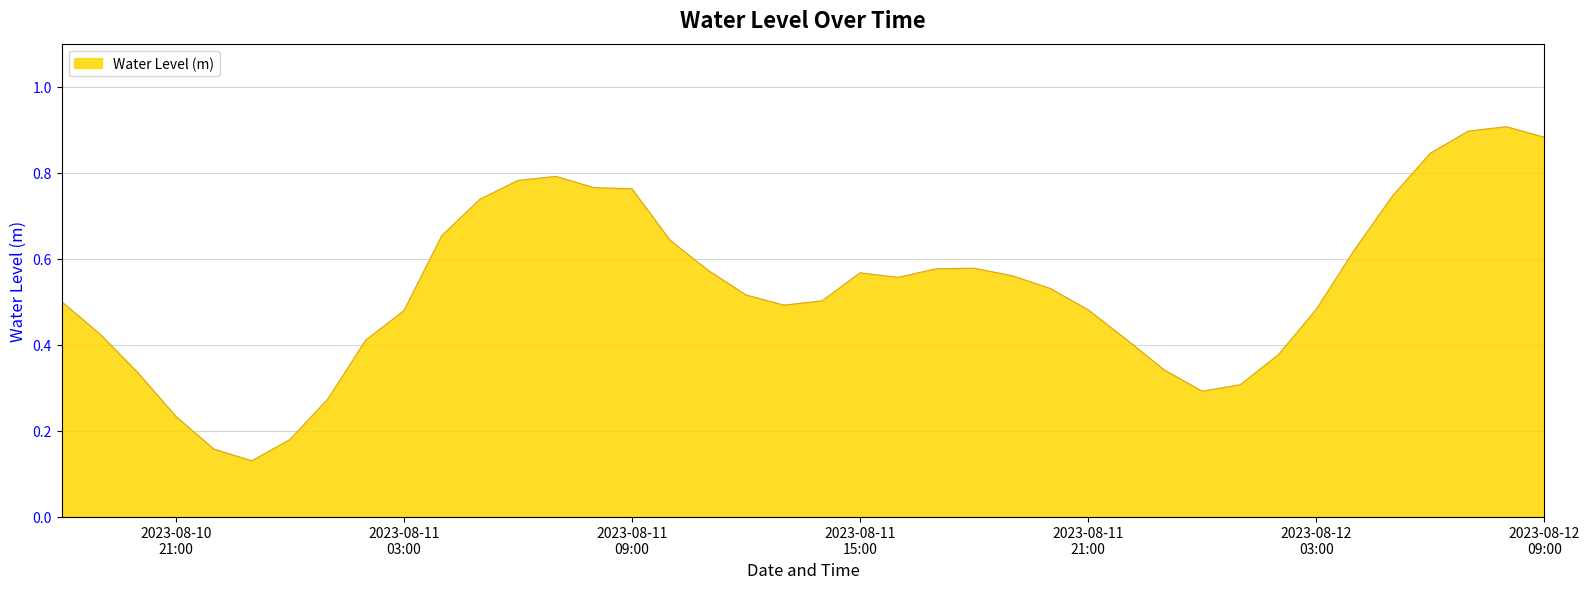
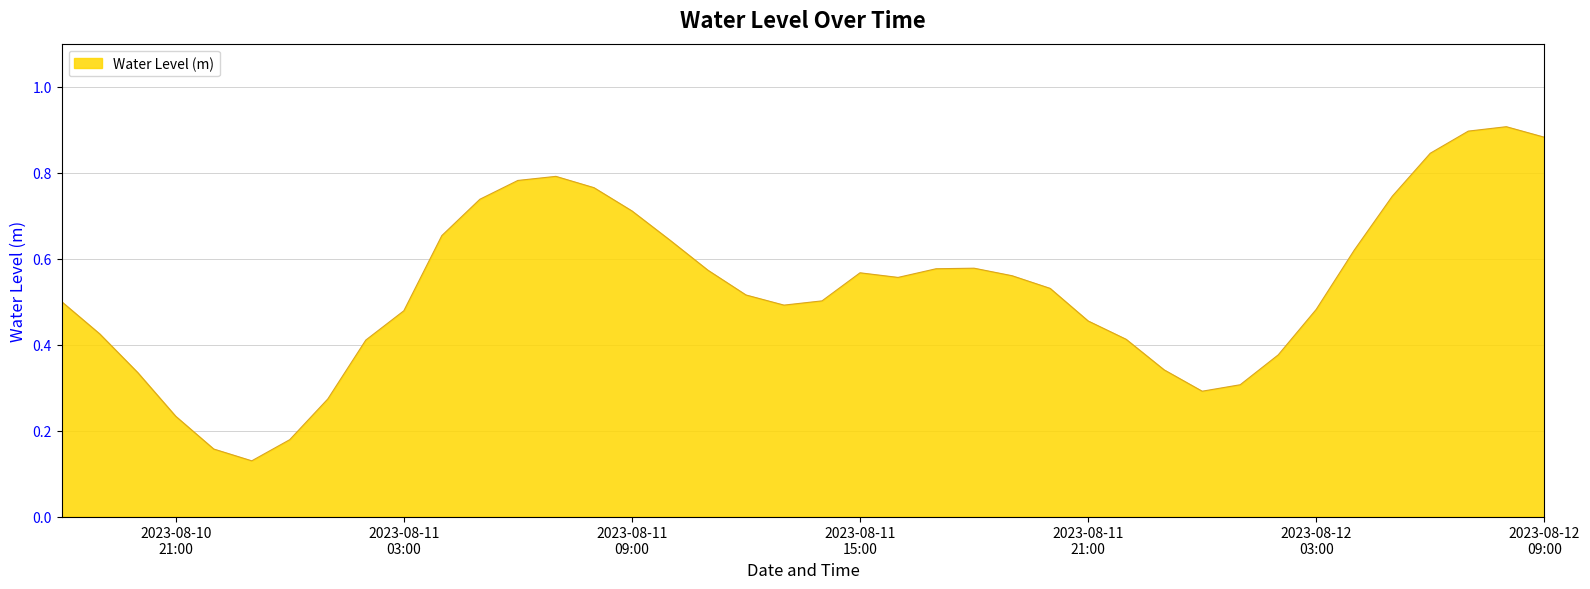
2023-08-11 09:00: 0.76 -> 0.71
2023-08-11 21:00: 0.48 -> 0.45
